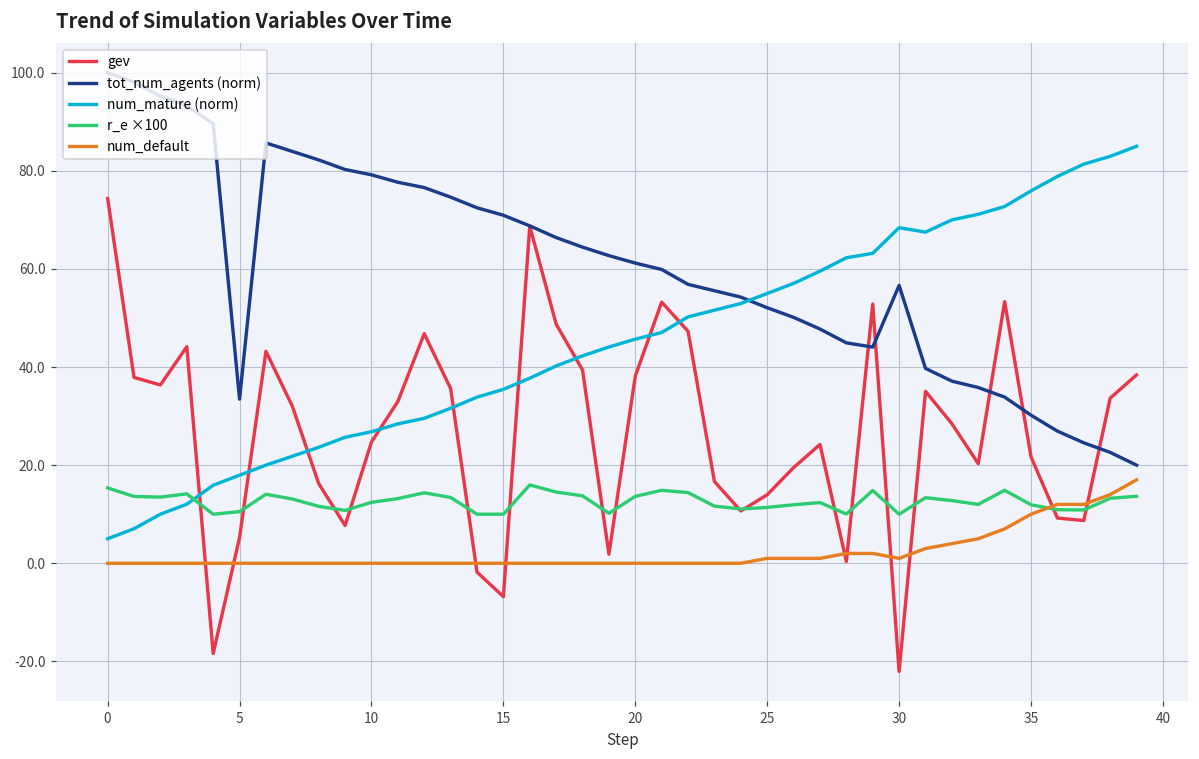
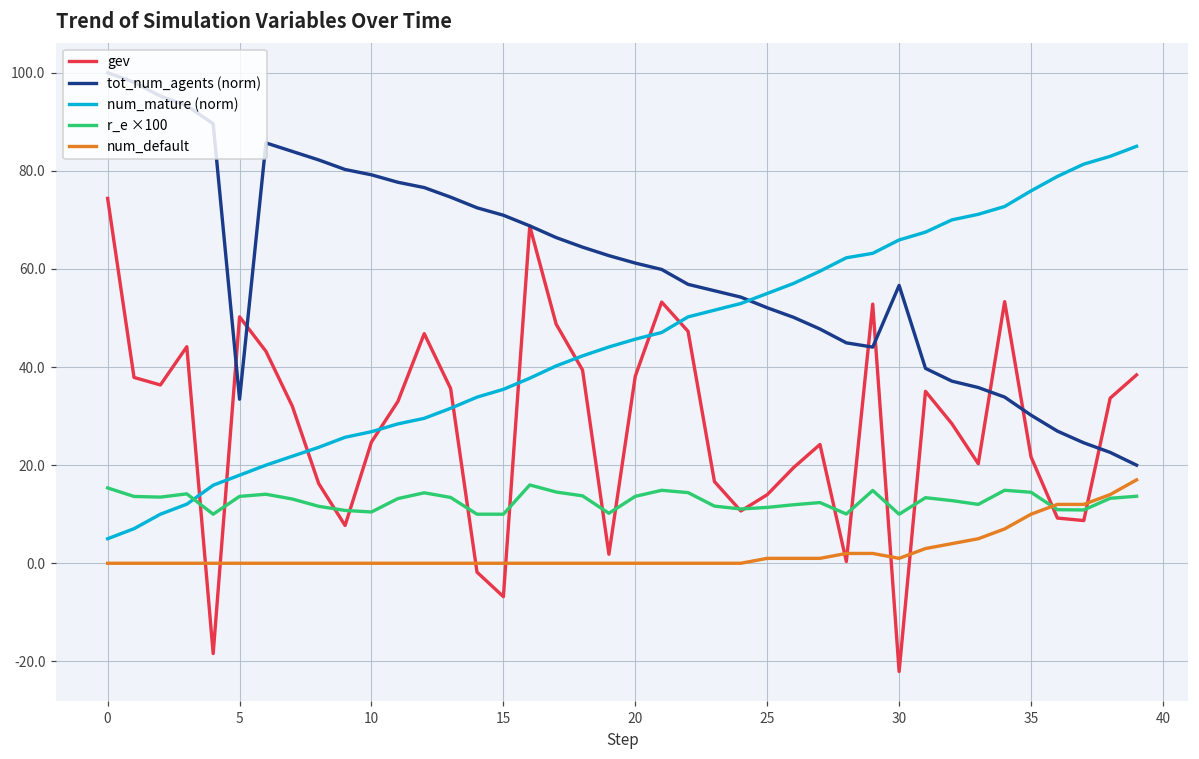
gev, 5: 5 -> 50
r_e ×100, 5: 11 -> 14
r_e ×100, 10: 12 -> 10
num_mature (norm), 30: 68 -> 66
r_e ×100, 35: 12 -> 14
